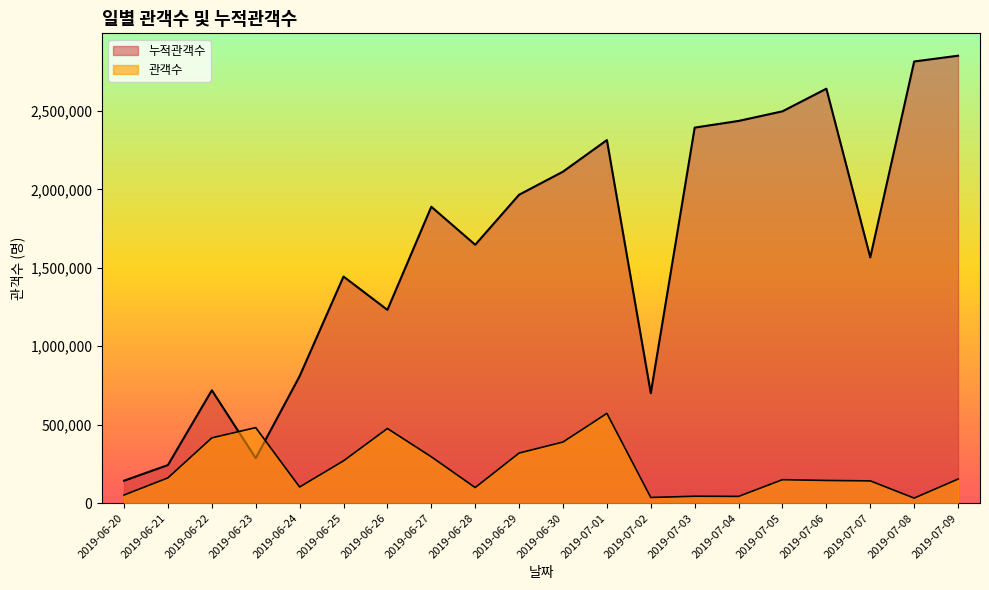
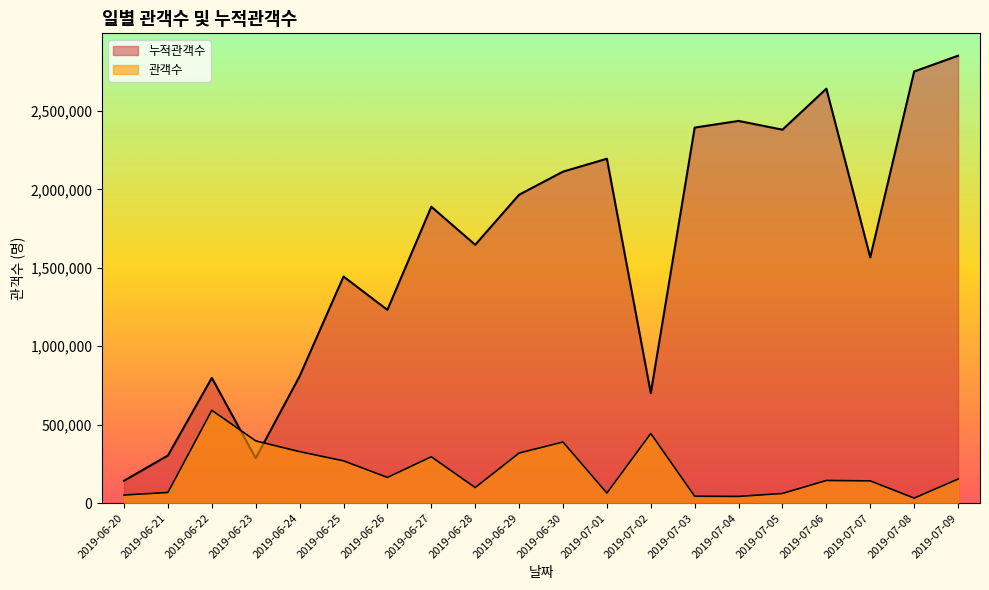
누적관객수, 2019-06-21: 240,000 -> 300,000
관객수, 2019-06-21: 160,000 -> 70,000
누적관객수, 2019-06-22: 720,000 -> 800,000
관객수, 2019-06-22: 420,000 -> 590,000
관객수, 2019-06-23: 480,000 -> 400,000
관객수, 2019-06-24: 100,000 -> 330,000
관객수, 2019-06-26: 480,000 -> 160,000
누적관객수, 2019-07-01: 2,310,000 -> 2,200,000
관객수, 2019-07-01: 570,000 -> 60,000
관객수, 2019-07-02: 40,000 -> 440,000
누적관객수, 2019-07-05: 2,500,000 -> 2,380,000
관객수, 2019-07-05: 150,000 -> 60,000
누적관객수, 2019-07-08: 2,820,000 -> 2,750,000
